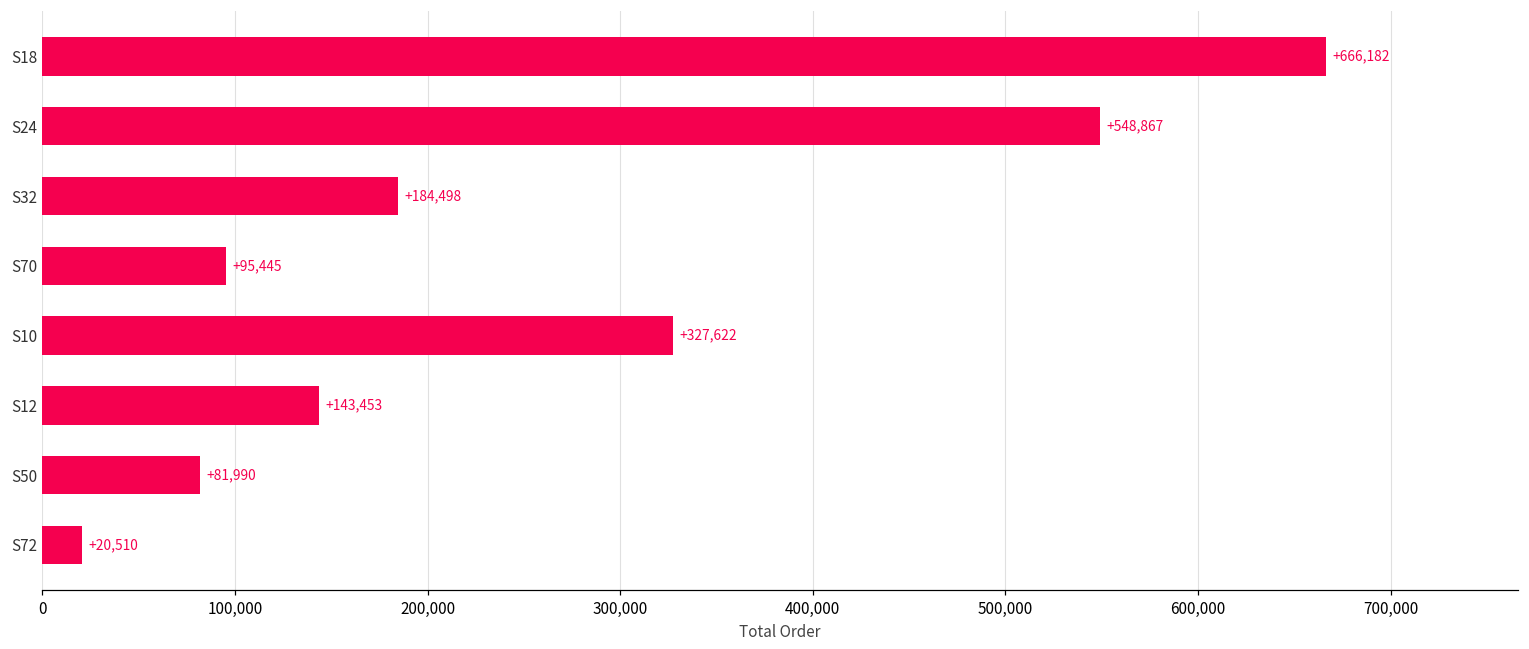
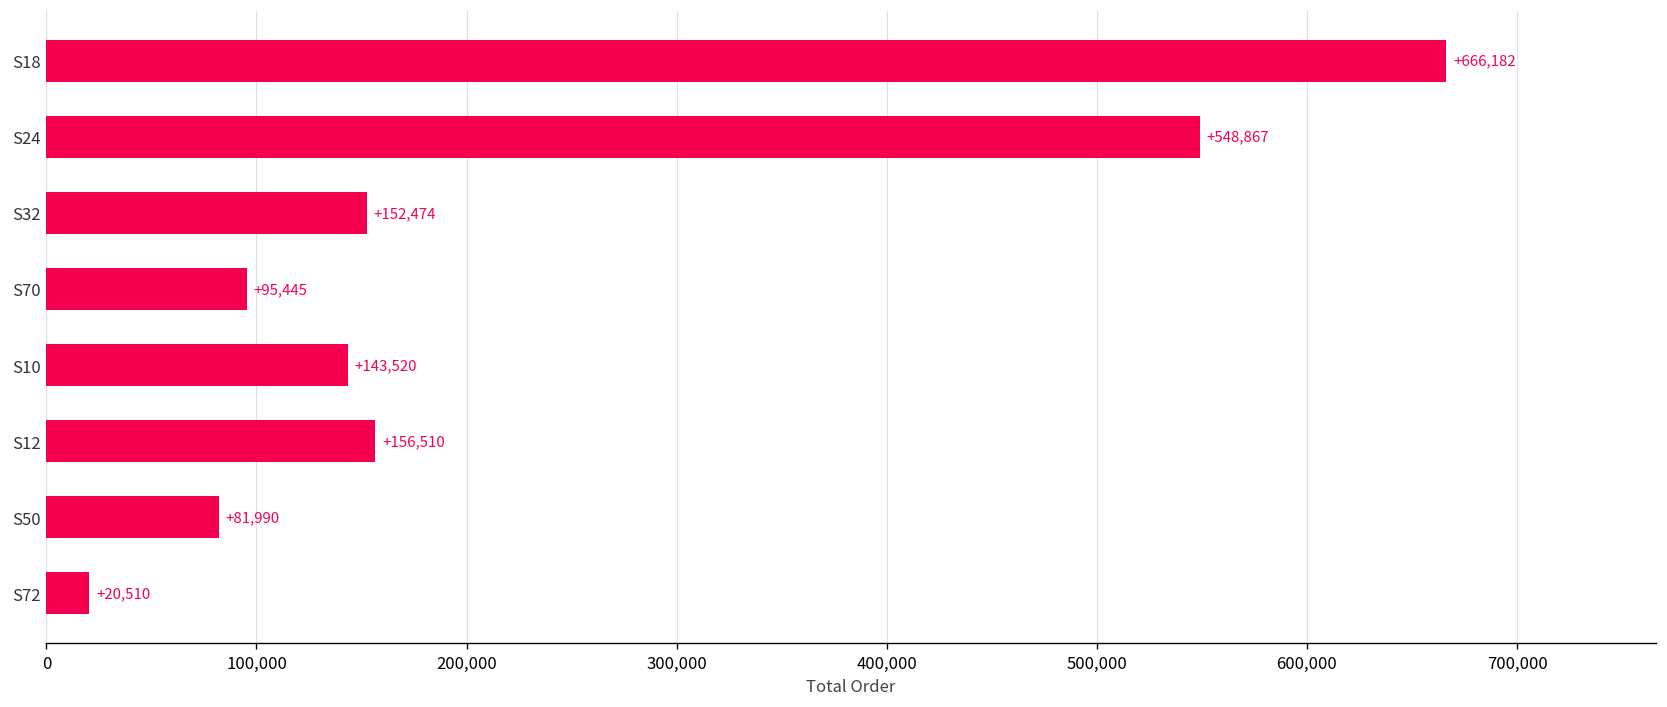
S32: +184,498 -> +152,474
S10: +327,622 -> +143,520
S12: +143,453 -> +156,510
